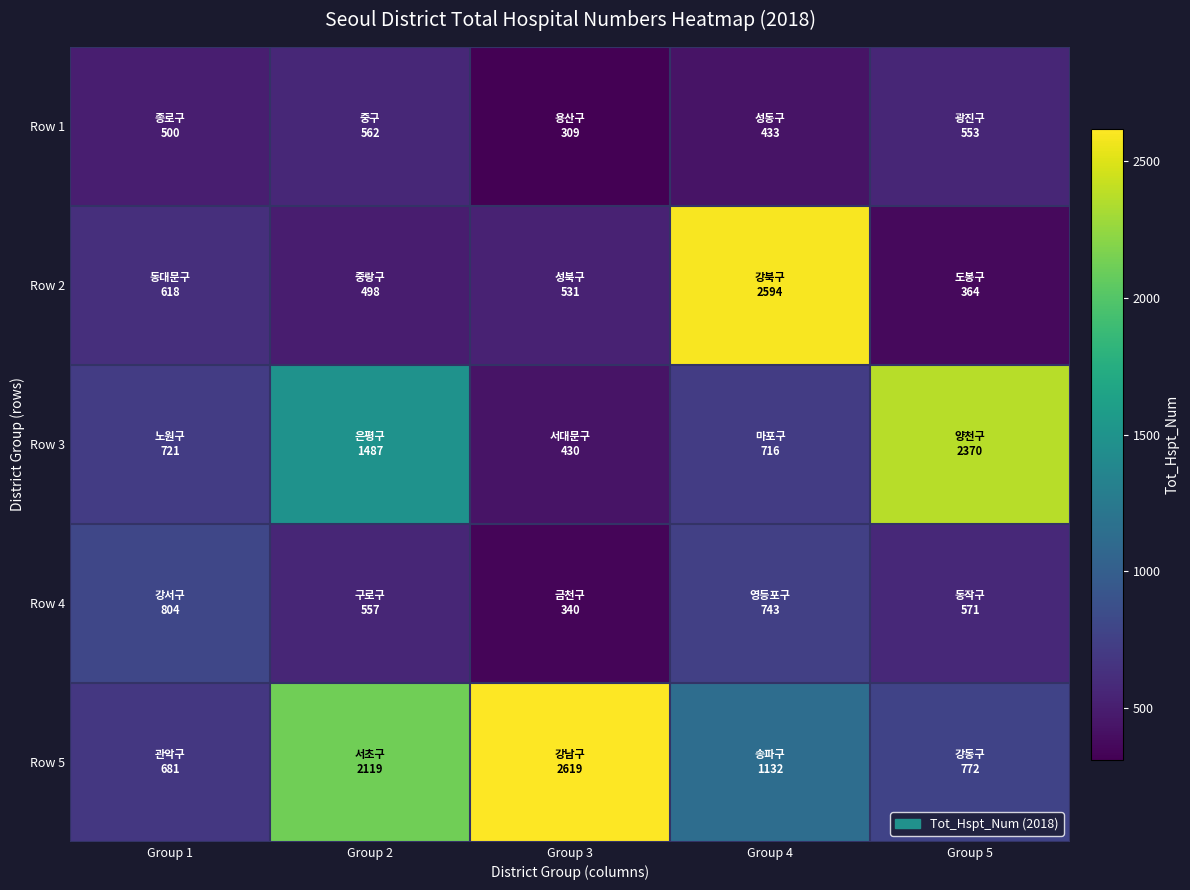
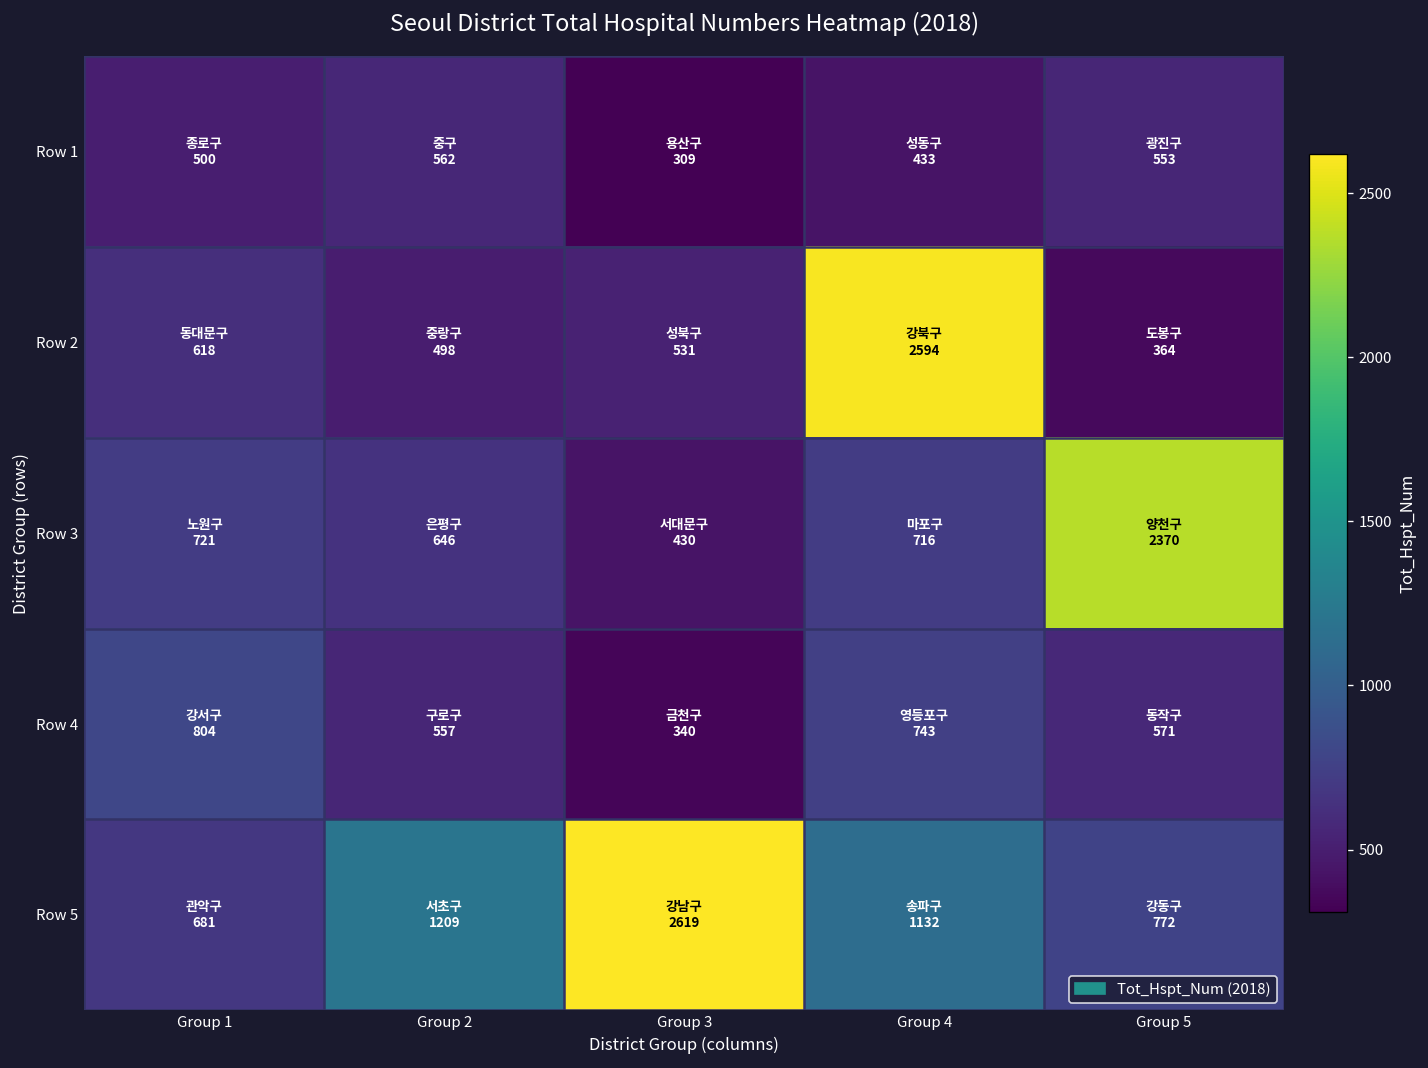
Row 3, Group 2: 1487 -> 646
Row 5, Group 2: 2119 -> 1209
